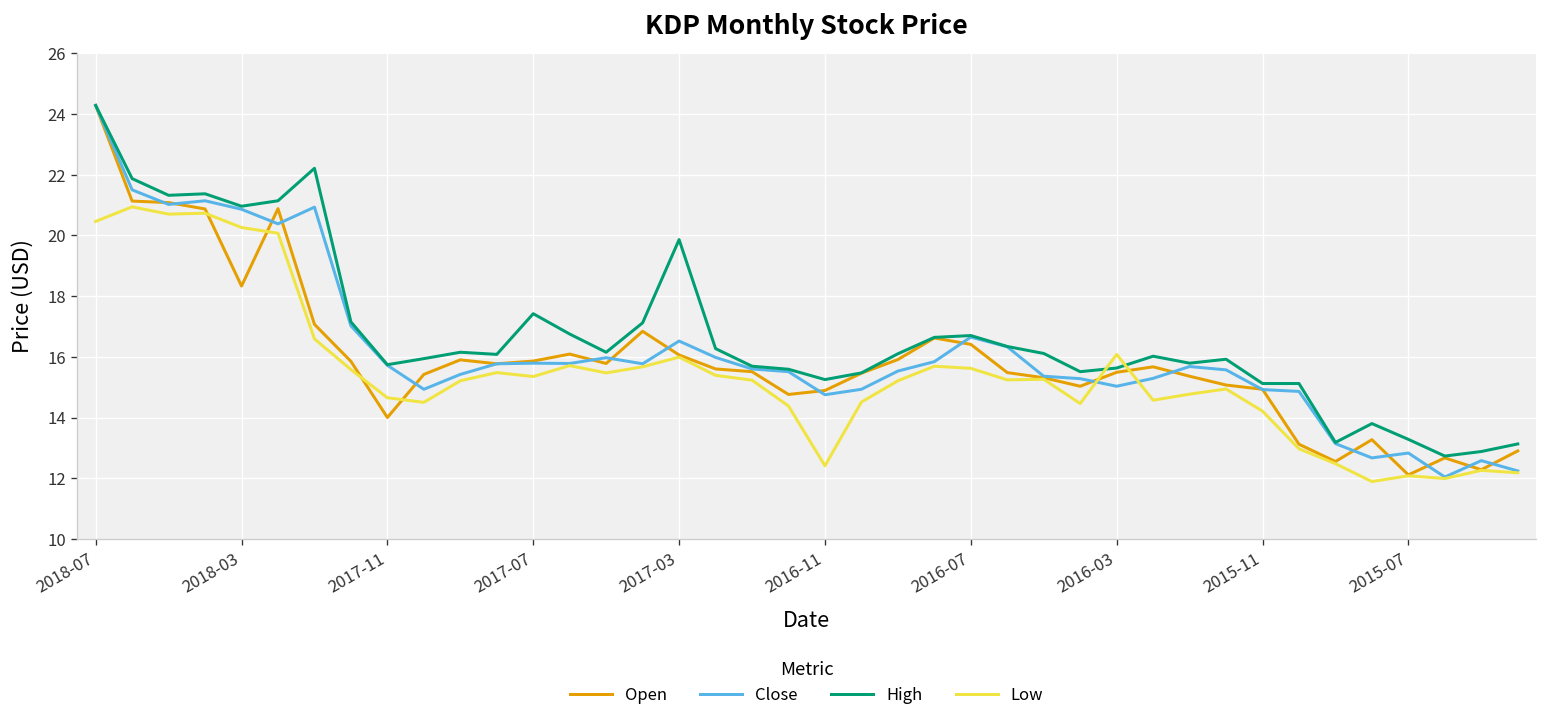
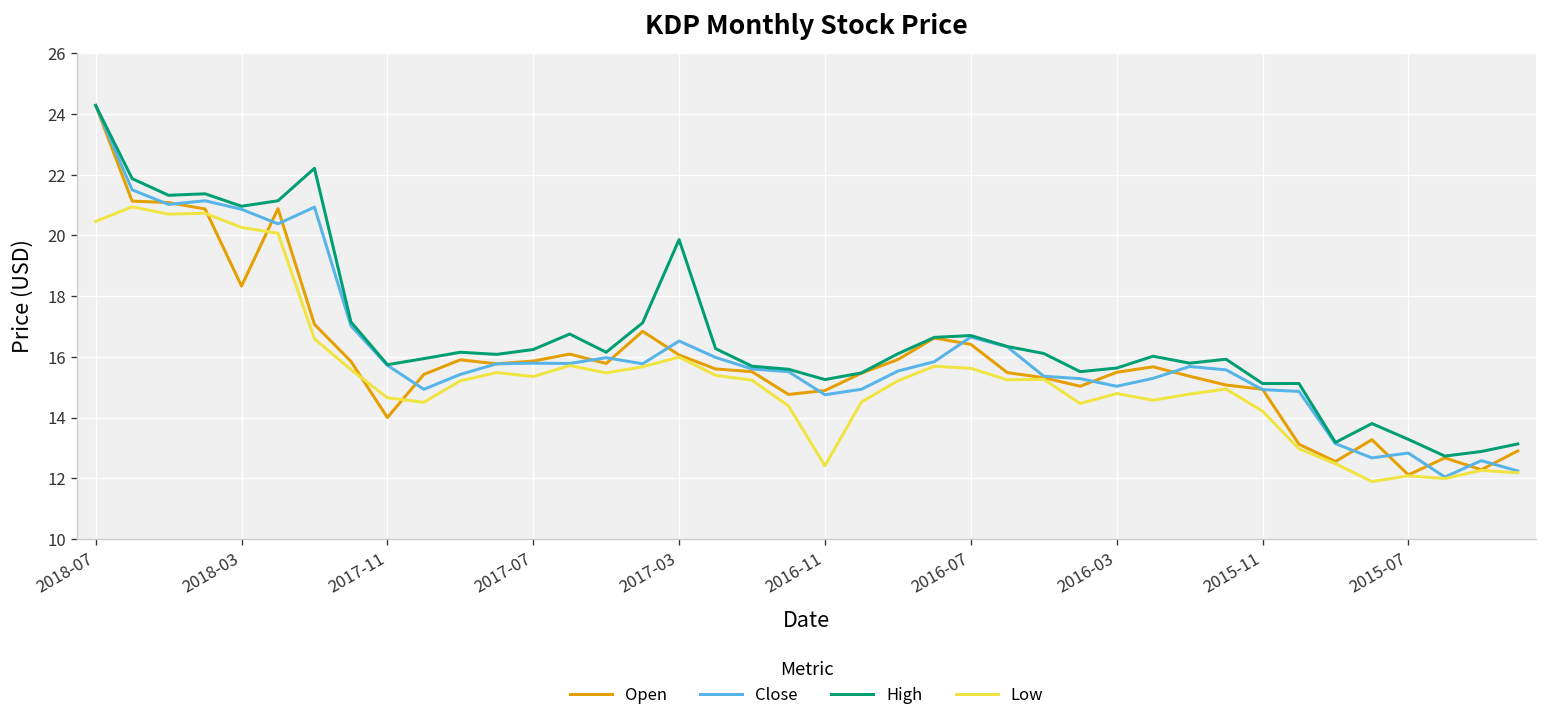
High, 2017-07: 17.4 -> 16.2
Low, 2016-03: 16.1 -> 14.8
